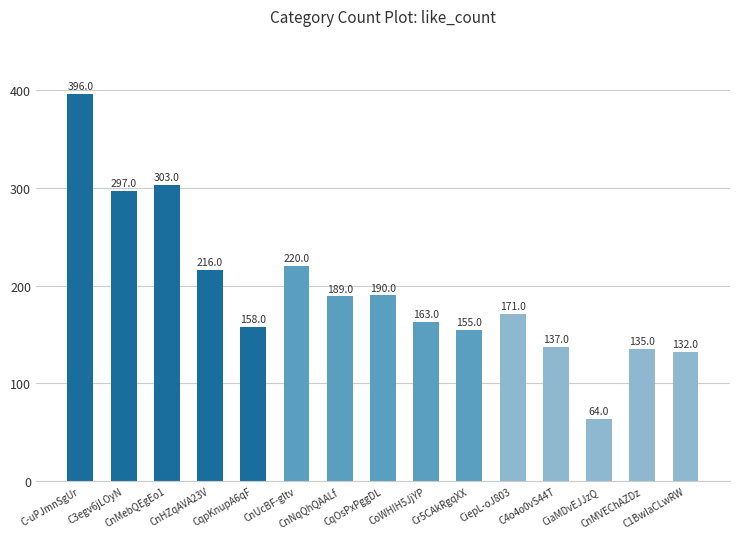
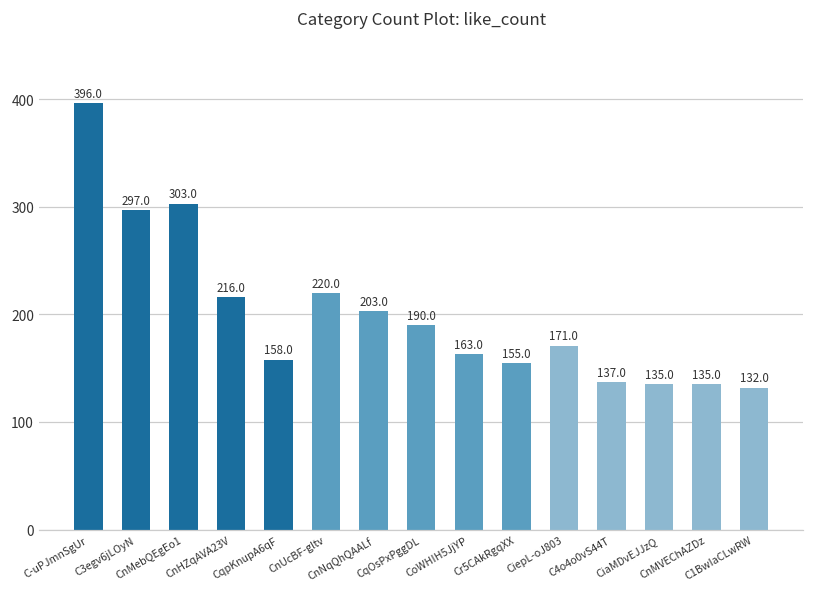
CnNqQhQAALf: 189.0 -> 203.0
CiaMDvEJJzQ: 64.0 -> 135.0
